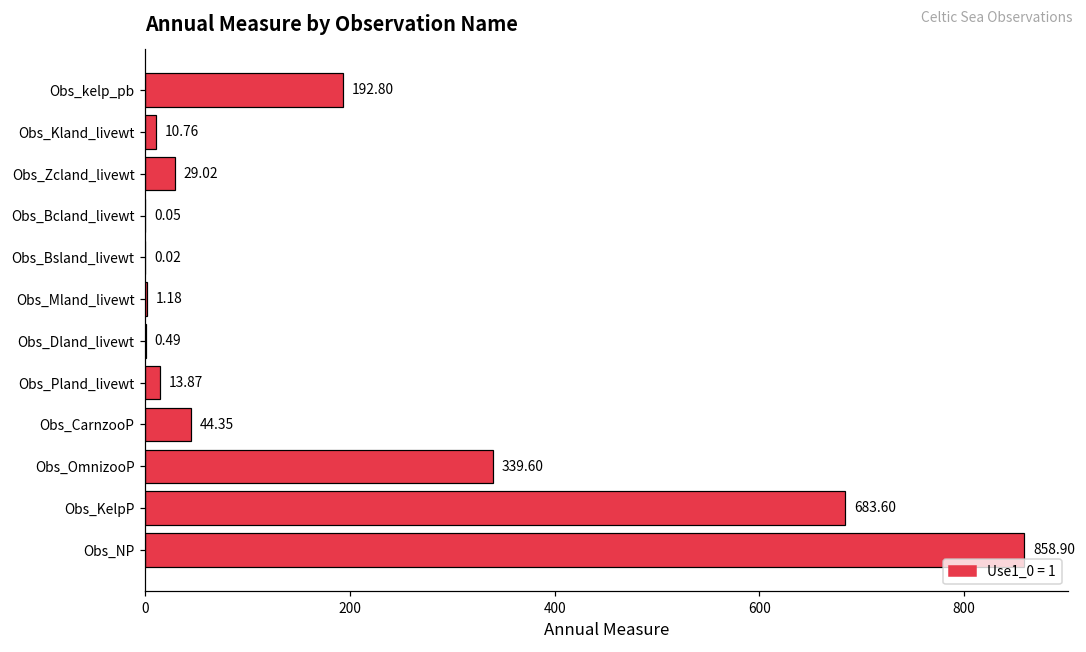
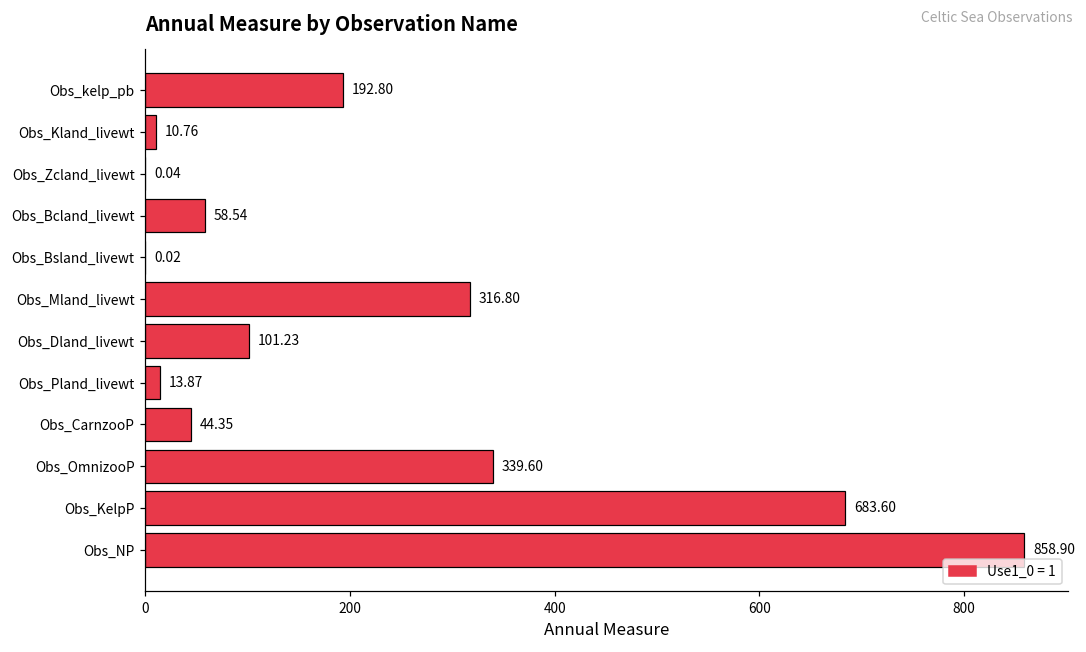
Obs_Zcland_livewt: 29.02 -> 0.04
Obs_Bcland_livewt: 0.05 -> 58.54
Obs_Mland_livewt: 1.18 -> 316.80
Obs_Dland_livewt: 0.49 -> 101.23
